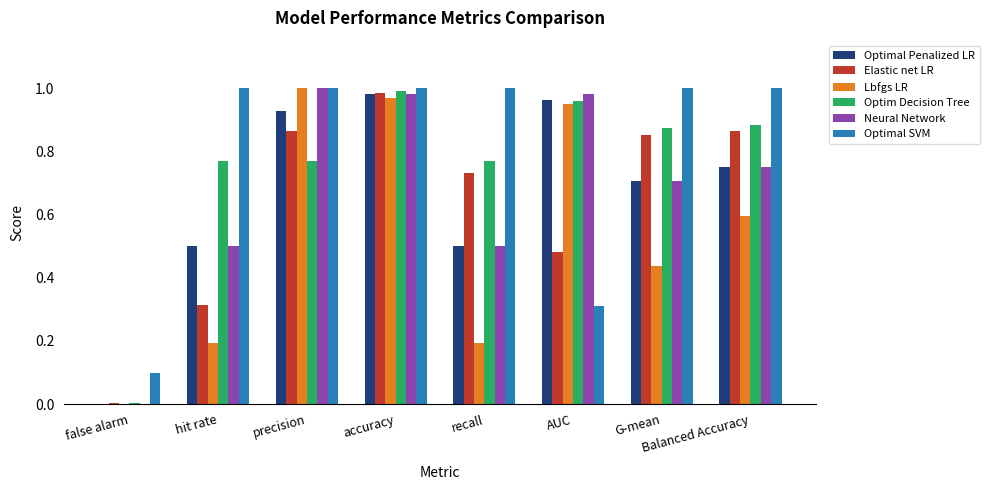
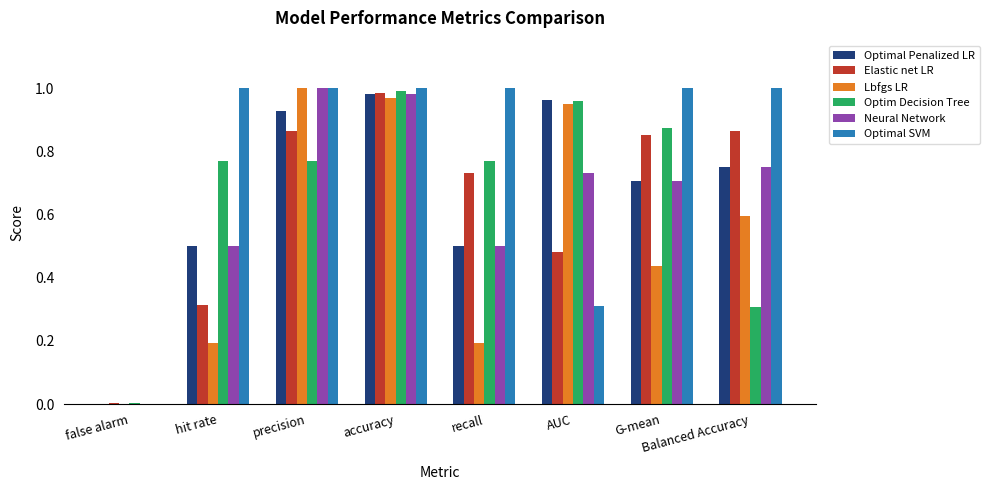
Optimal SVM, false alarm: 0.1 -> 0.0
Neural Network, AUC: 0.98 -> 0.73
Optim Decision Tree, Balanced Accuracy: 0.88 -> 0.31
